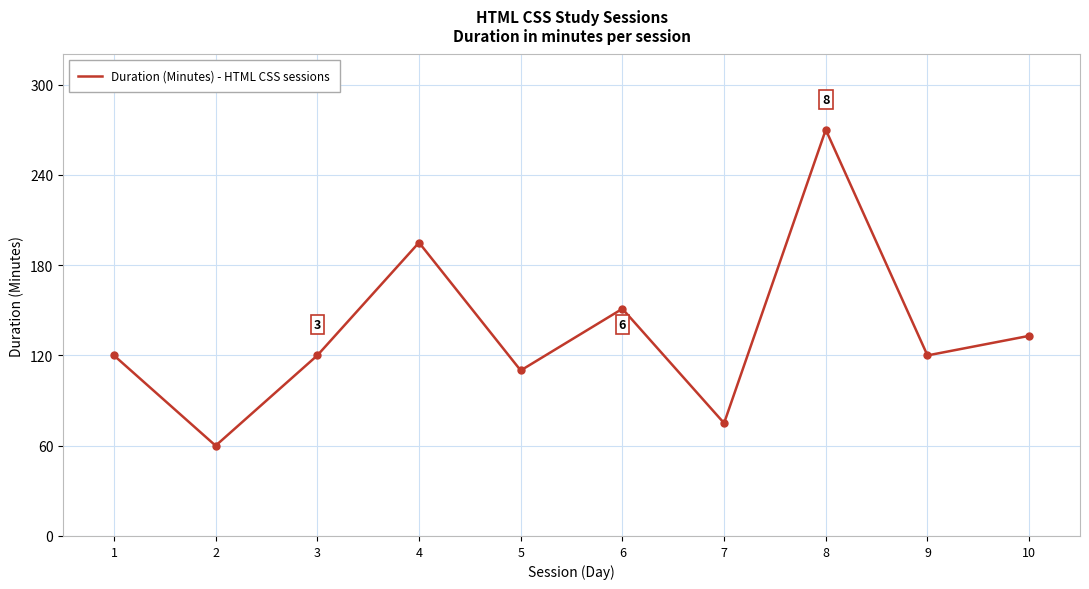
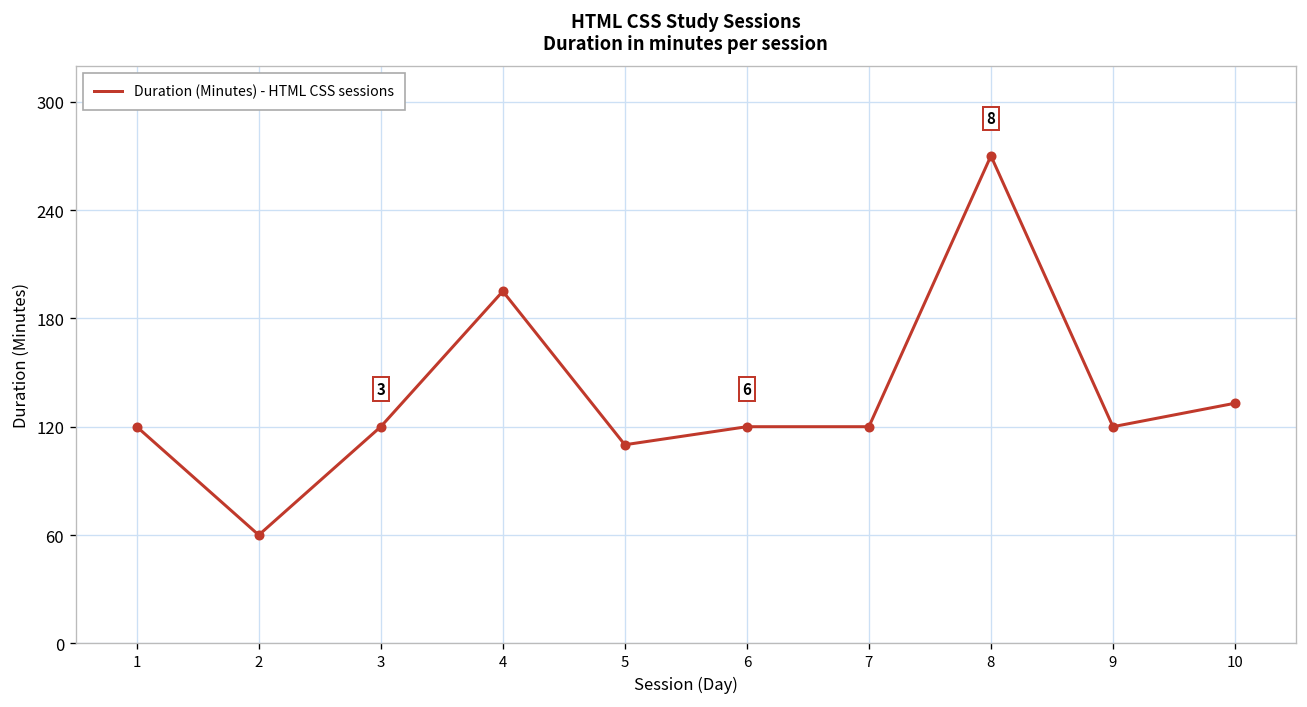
6: 151 -> 120
7: 75 -> 120
